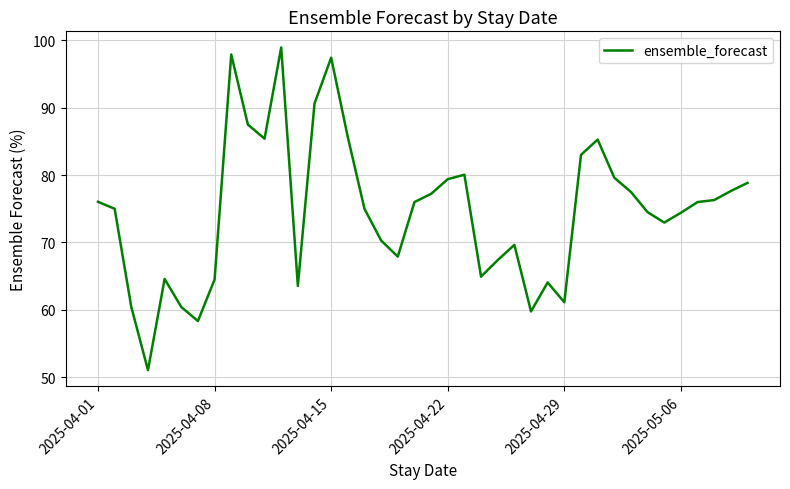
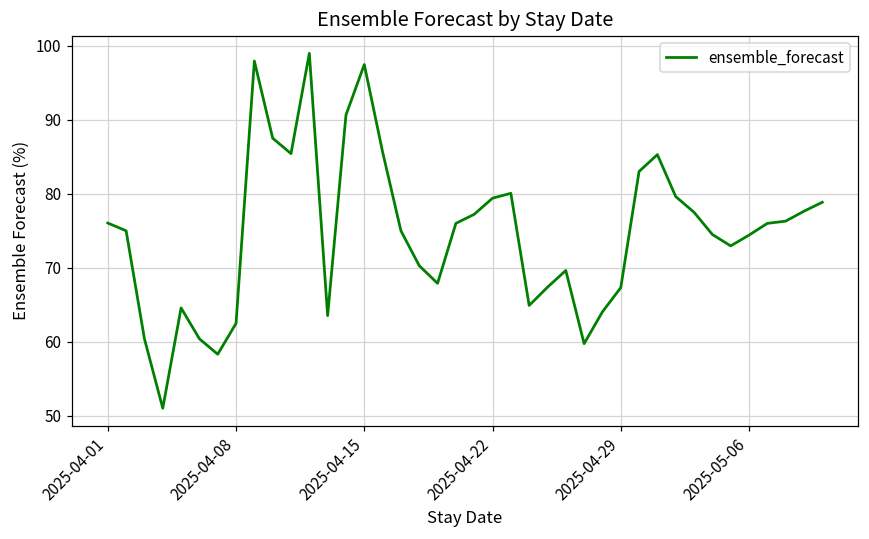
2025-04-08: 65 -> 63
2025-04-29: 61 -> 67
